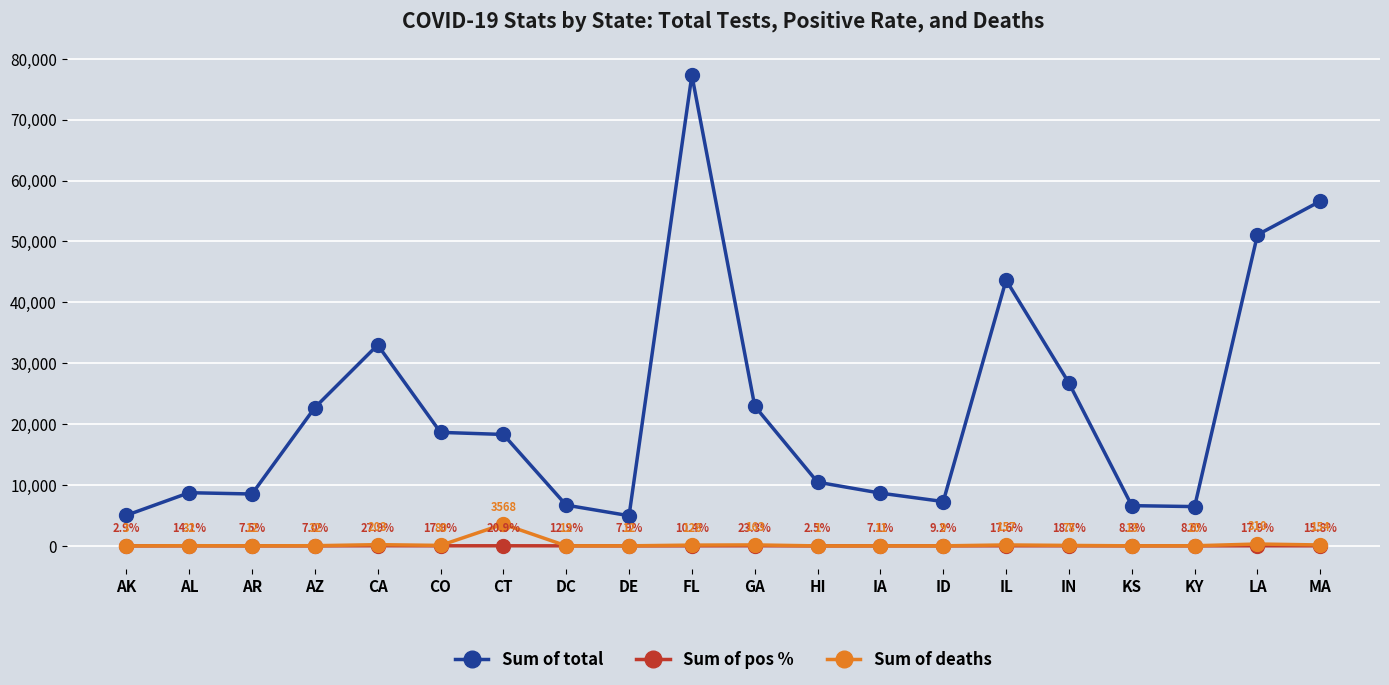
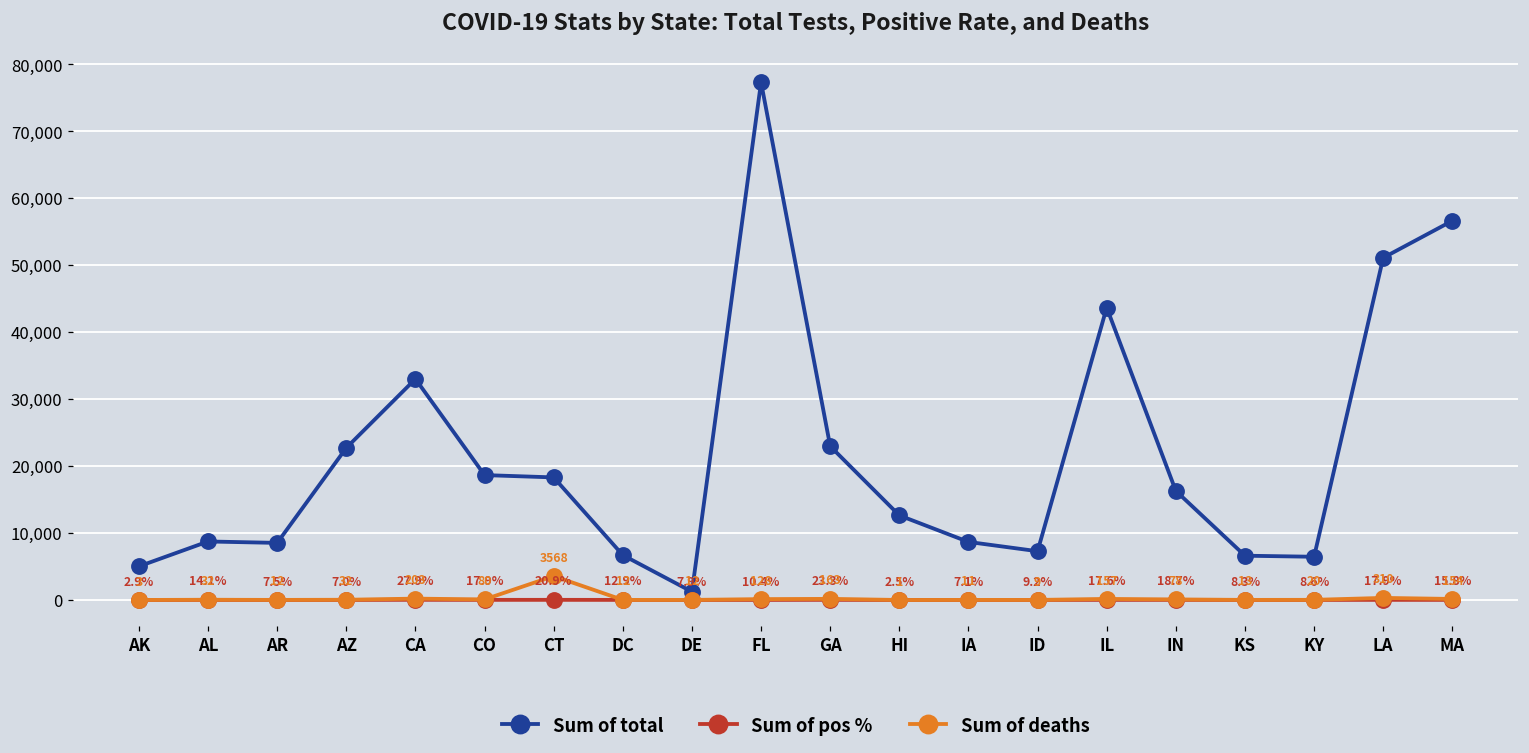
Sum of total, DE: 5,000 -> 1,000
Sum of total, HI: 10,000 -> 13,000
Sum of total, IN: 27,000 -> 16,000
